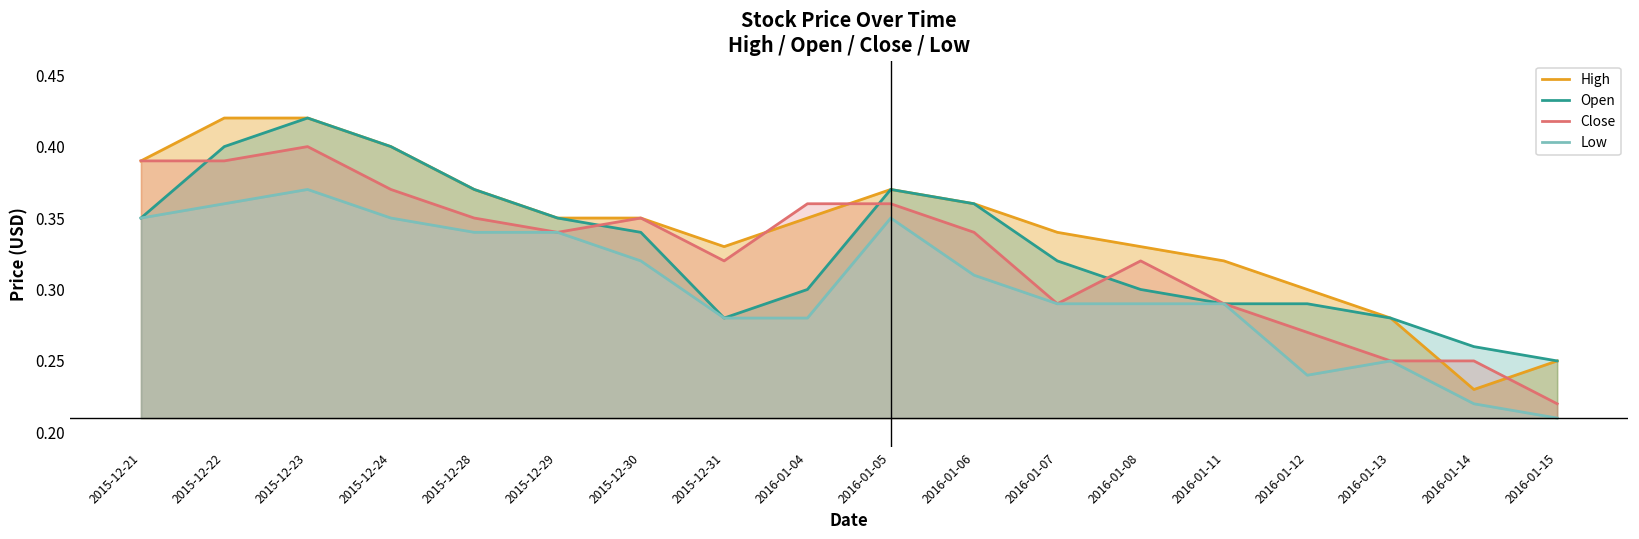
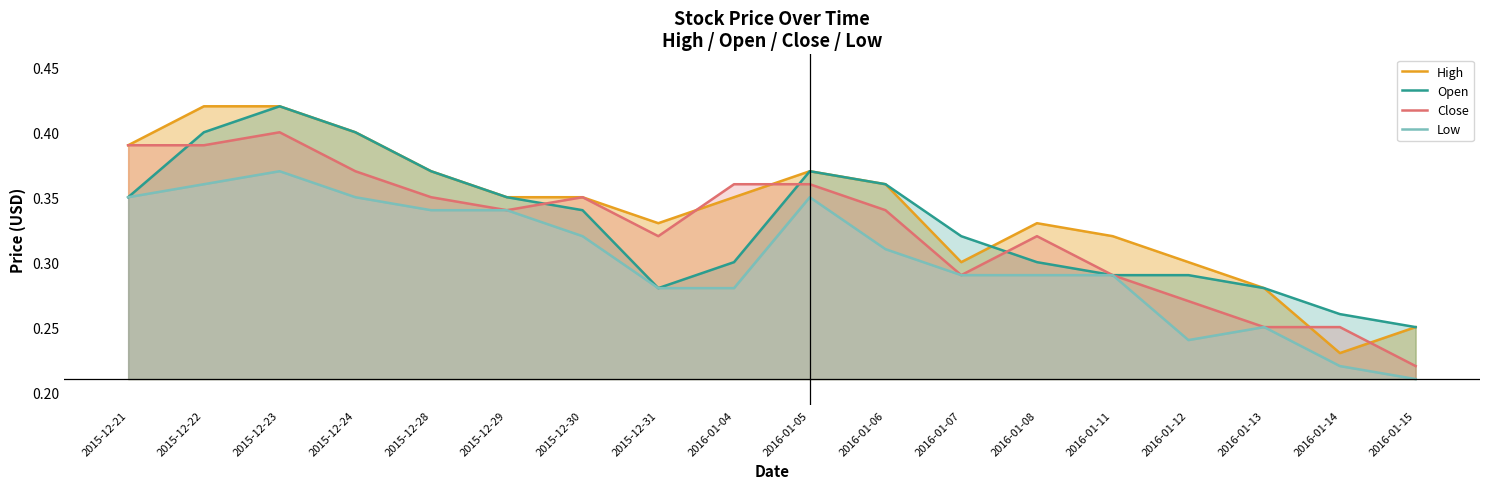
High, 2016-01-07: 0.34 -> 0.30
